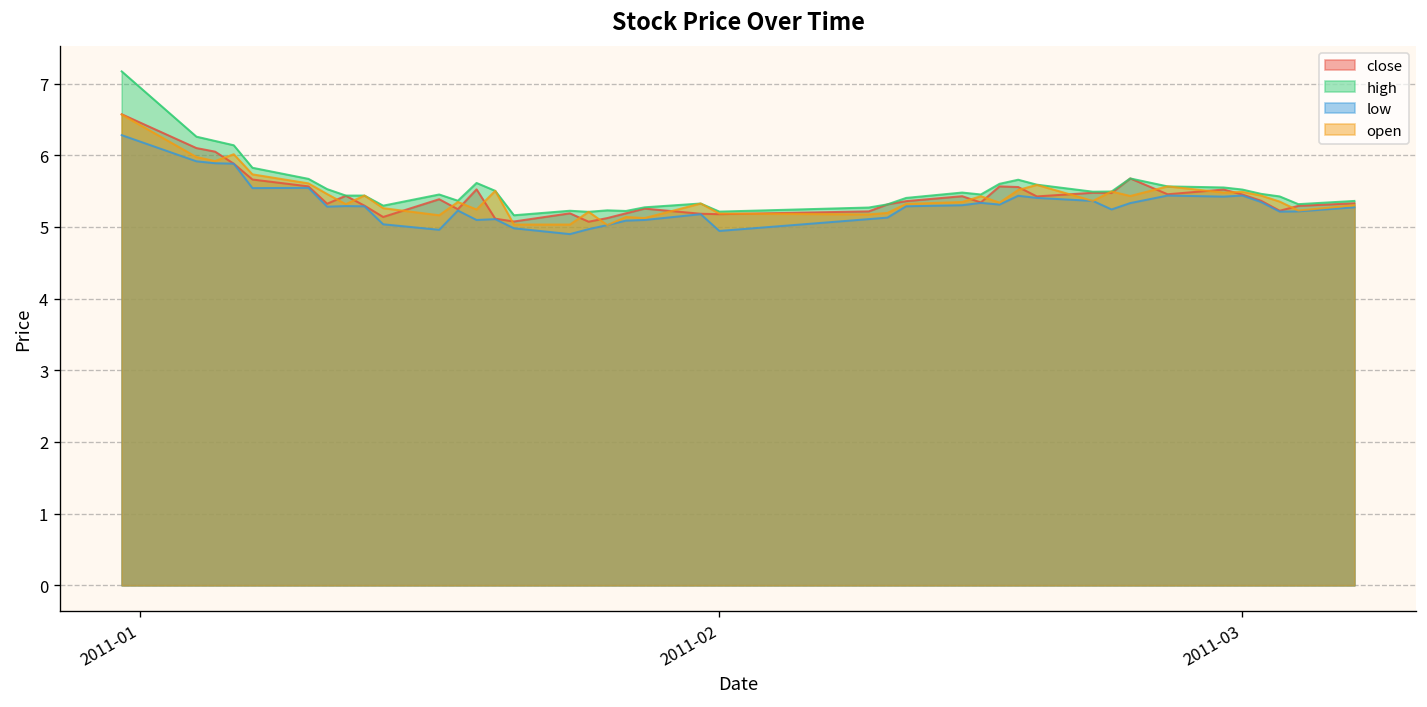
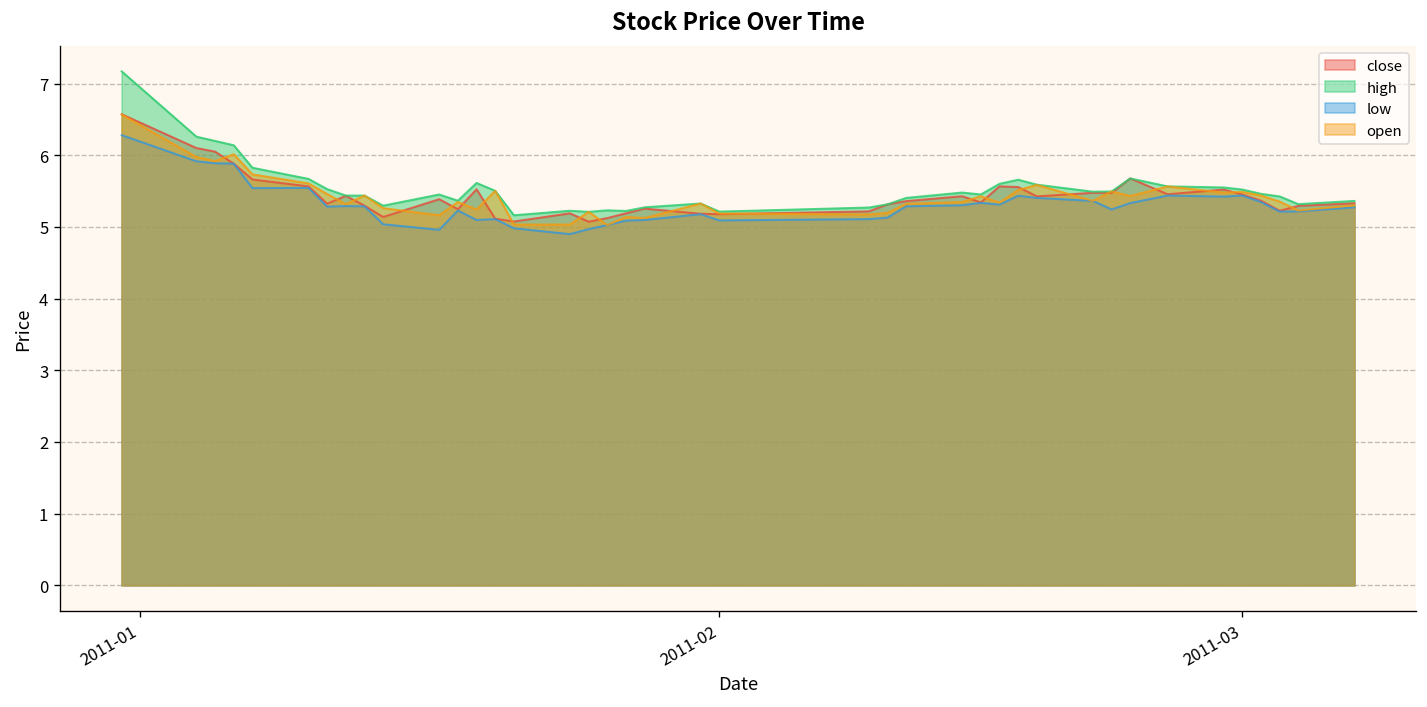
low, 2011-02: 4.9 -> 5.1
